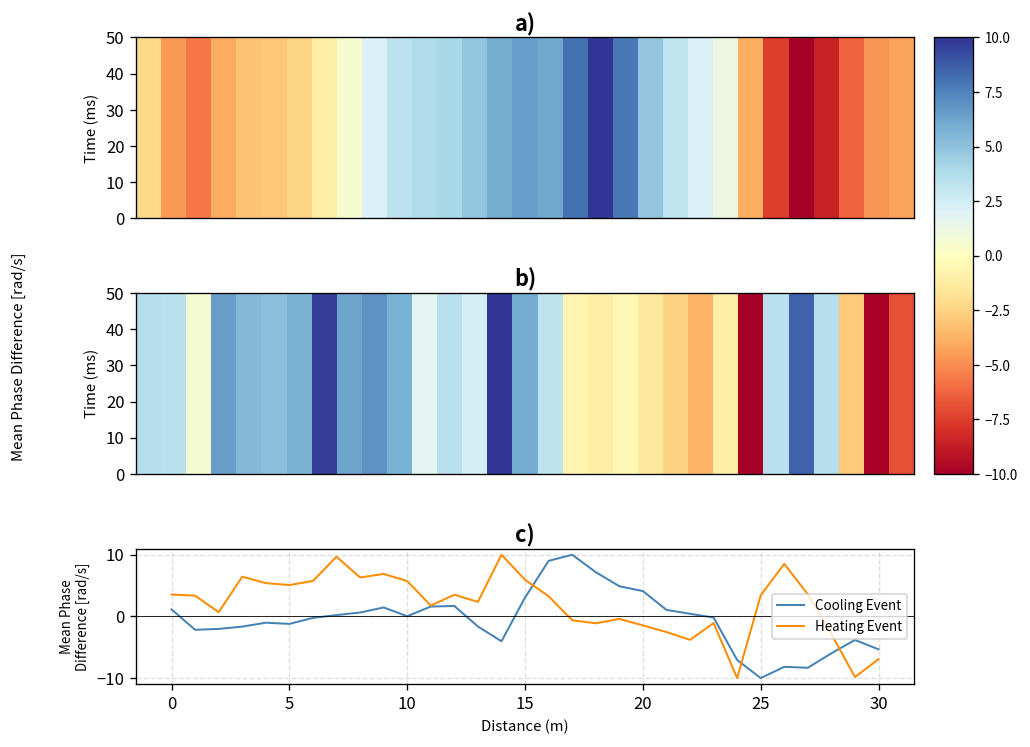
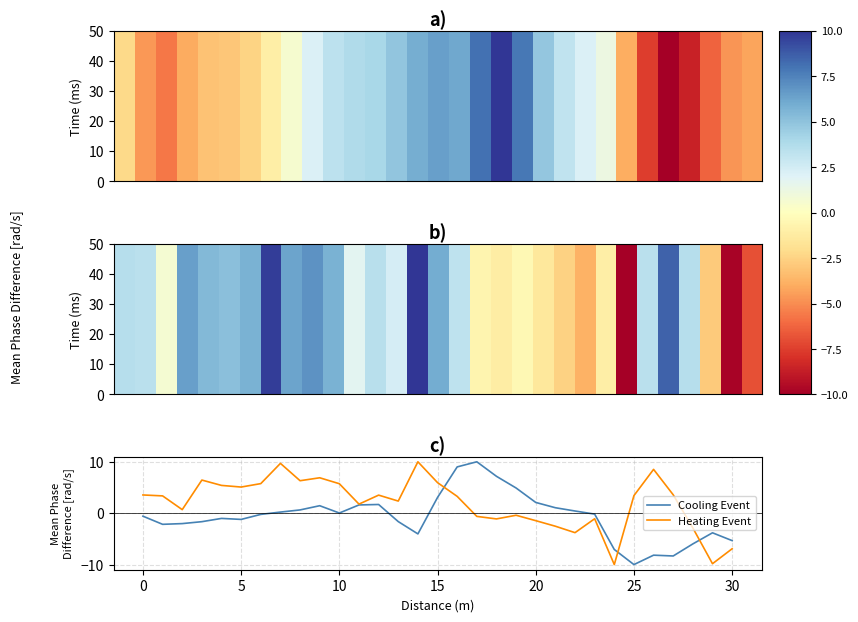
c), Cooling Event, 0: 1 -> -1
c), Cooling Event, 20: 4 -> 2
